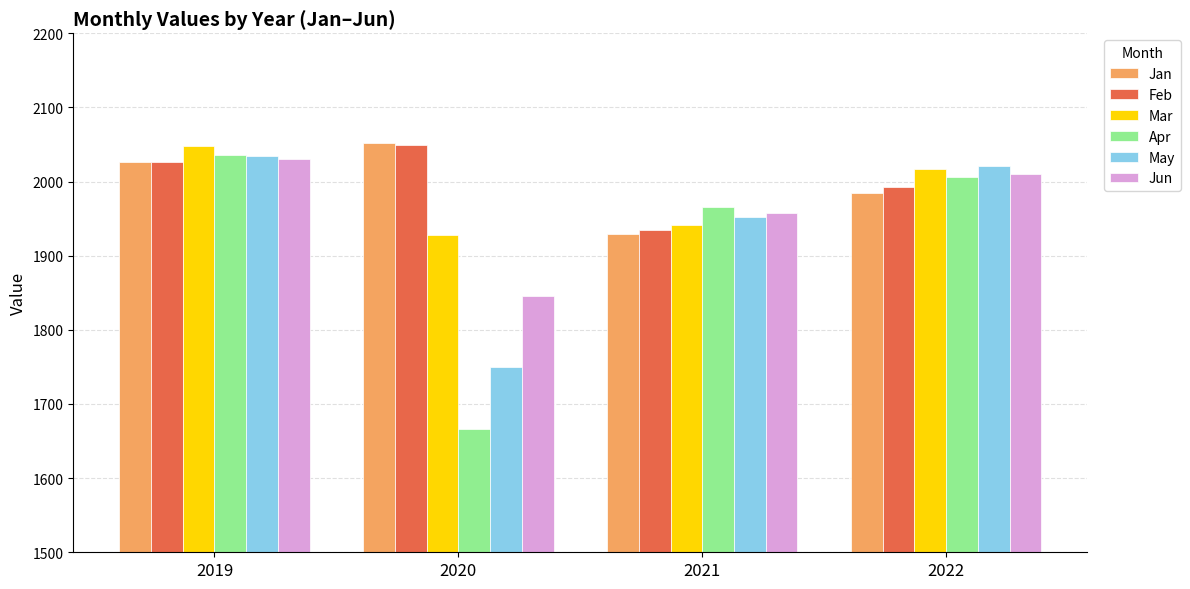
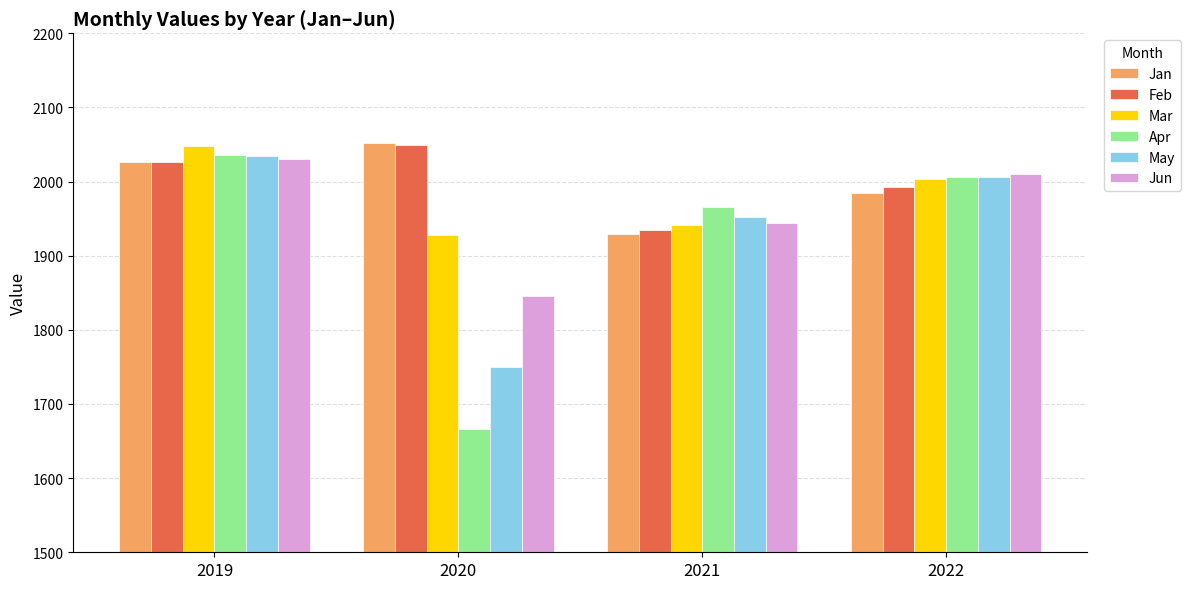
Jun, 2021: 1960 -> 1940
Mar, 2022: 2020 -> 2000
May, 2022: 2020 -> 2010
